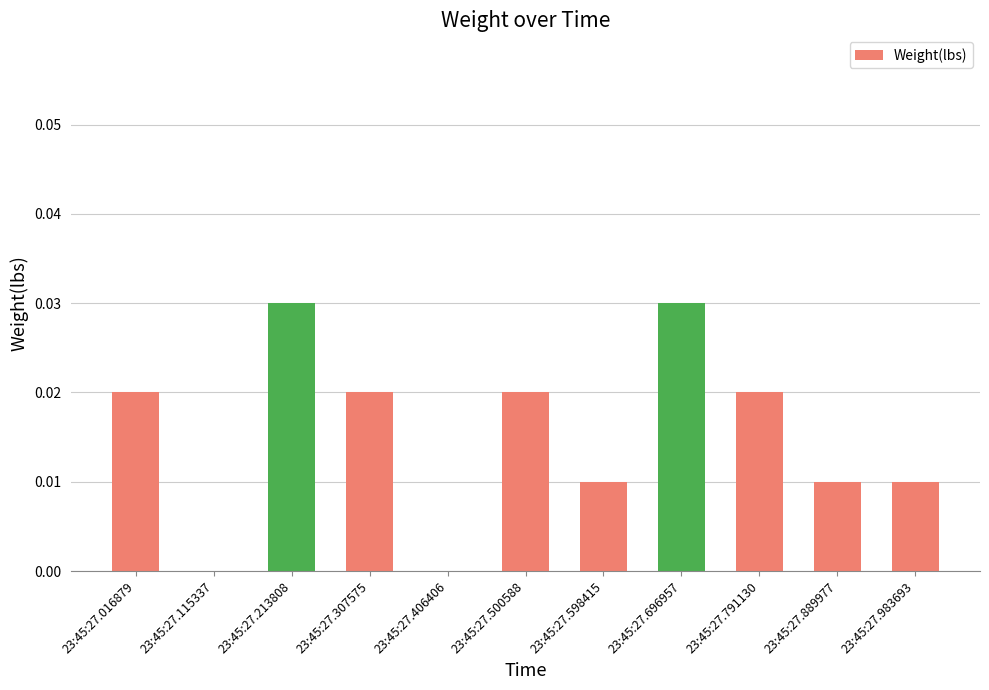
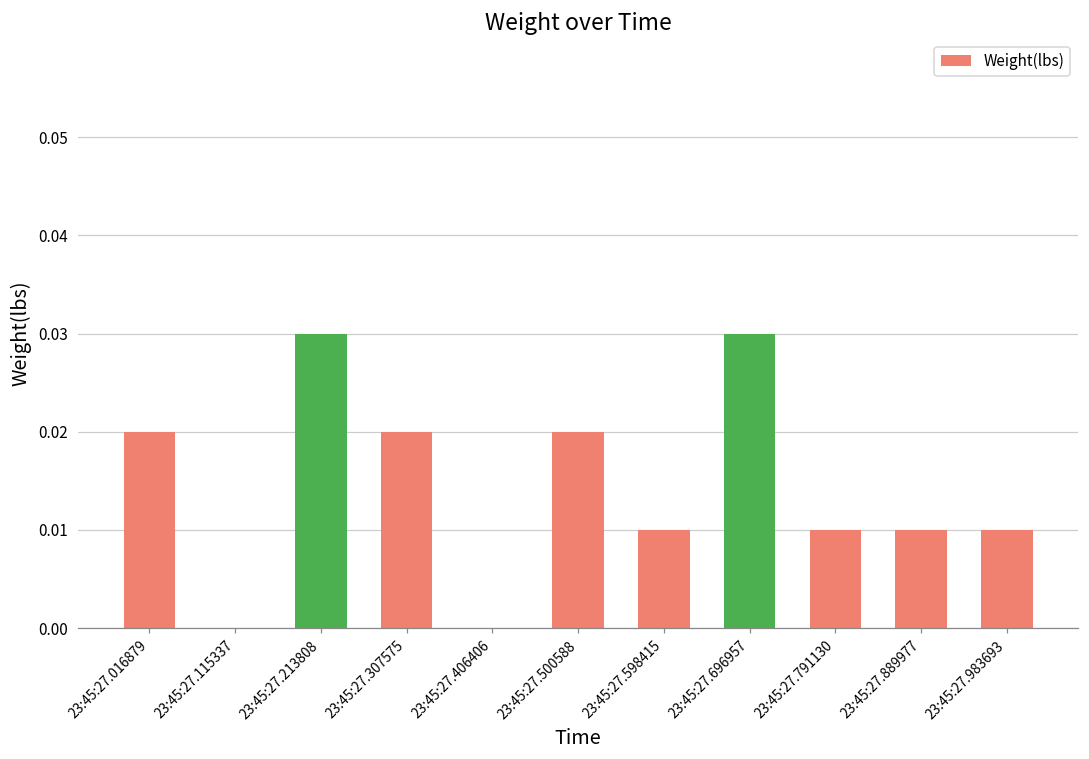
23:45:27.791130: 0.02 -> 0.01
